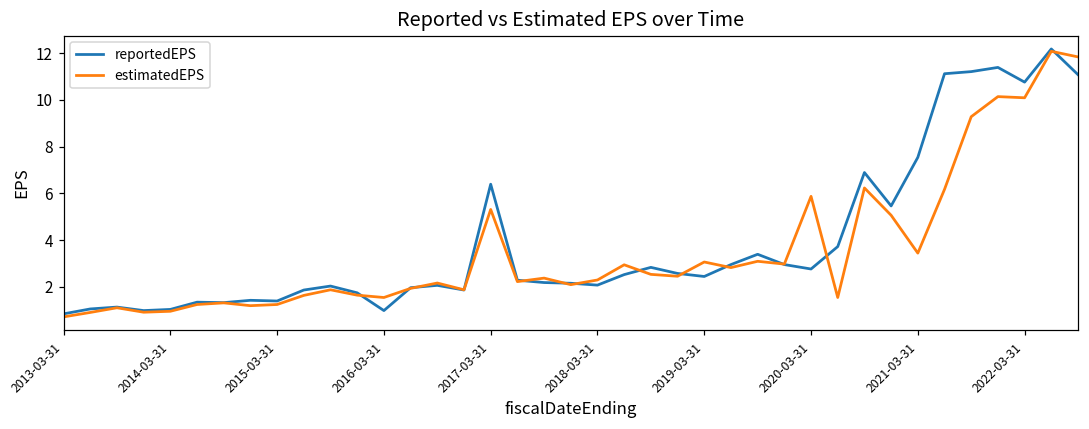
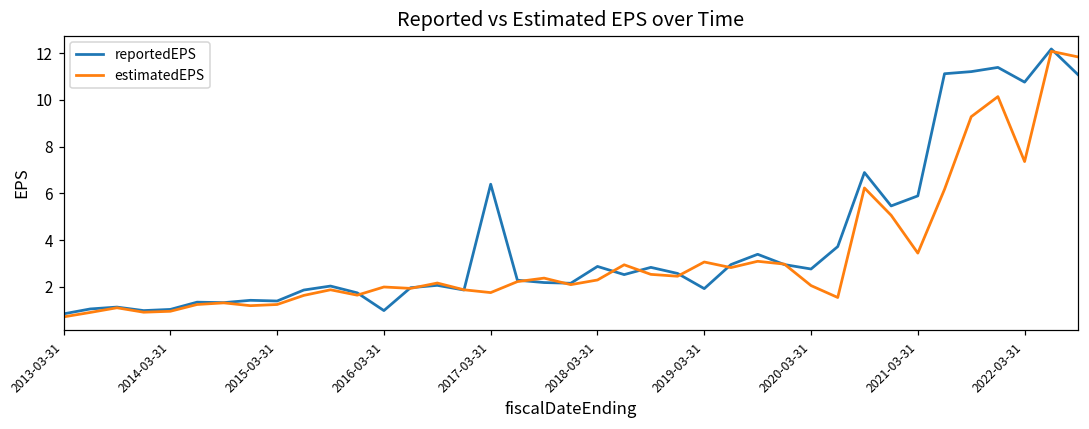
estimatedEPS, 2016-03-31: 1.5 -> 2.0
estimatedEPS, 2017-03-31: 5.3 -> 1.8
reportedEPS, 2018-03-31: 2.1 -> 2.9
reportedEPS, 2019-03-31: 2.4 -> 1.9
estimatedEPS, 2020-03-31: 5.9 -> 2.1
reportedEPS, 2021-03-31: 7.5 -> 5.9
estimatedEPS, 2022-03-31: 10.1 -> 7.4
